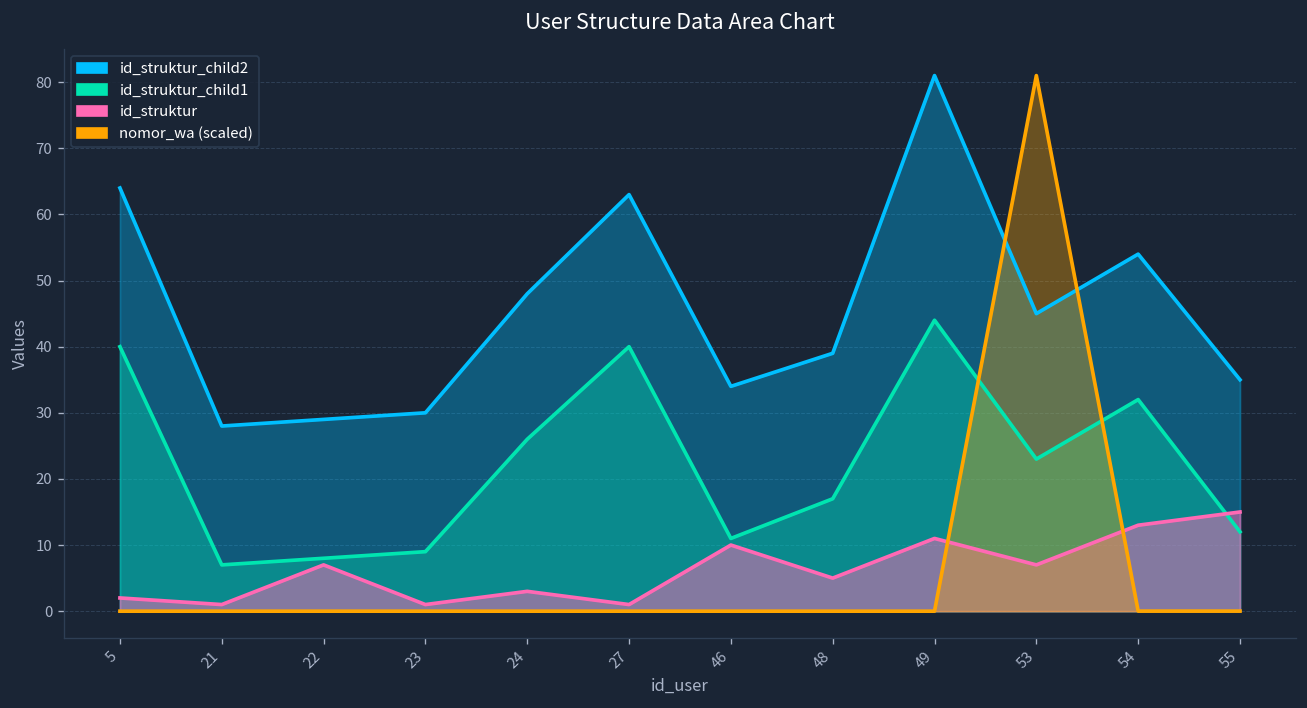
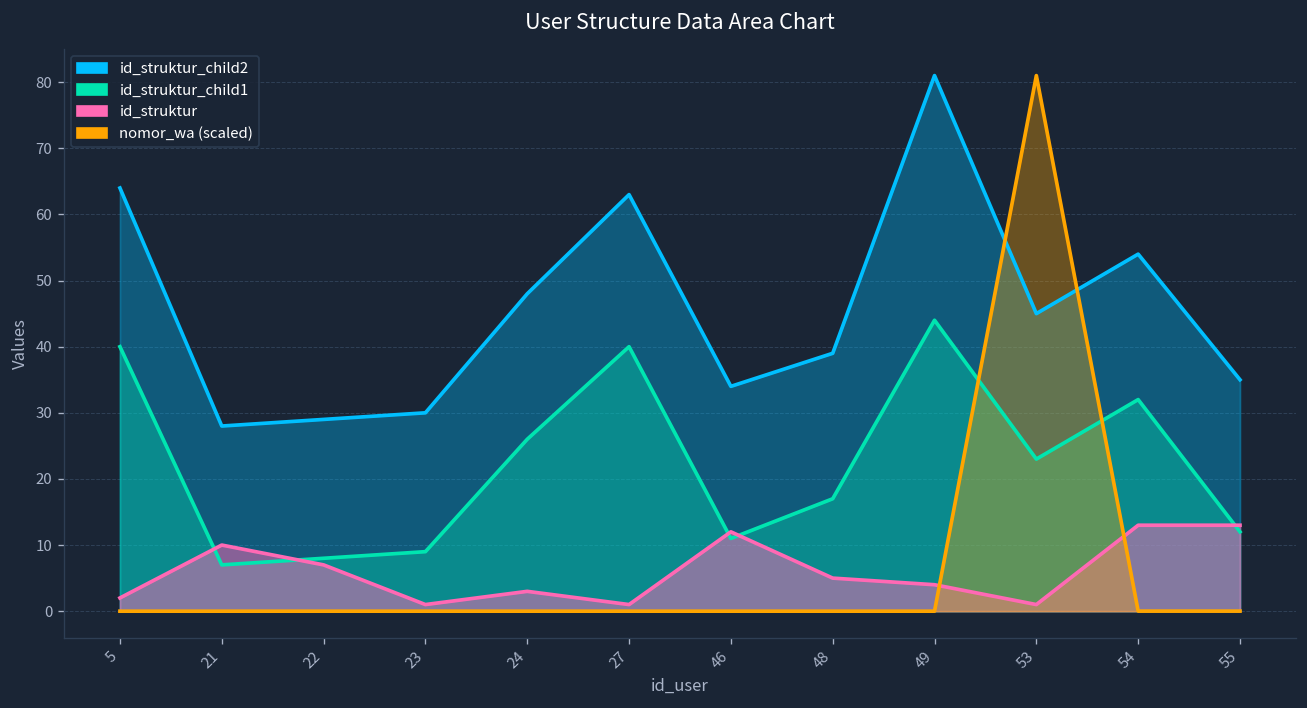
id_struktur, 21: 1 -> 10
id_struktur, 46: 10 -> 12
id_struktur, 49: 11 -> 4
id_struktur, 53: 7 -> 1
id_struktur, 55: 15 -> 13
